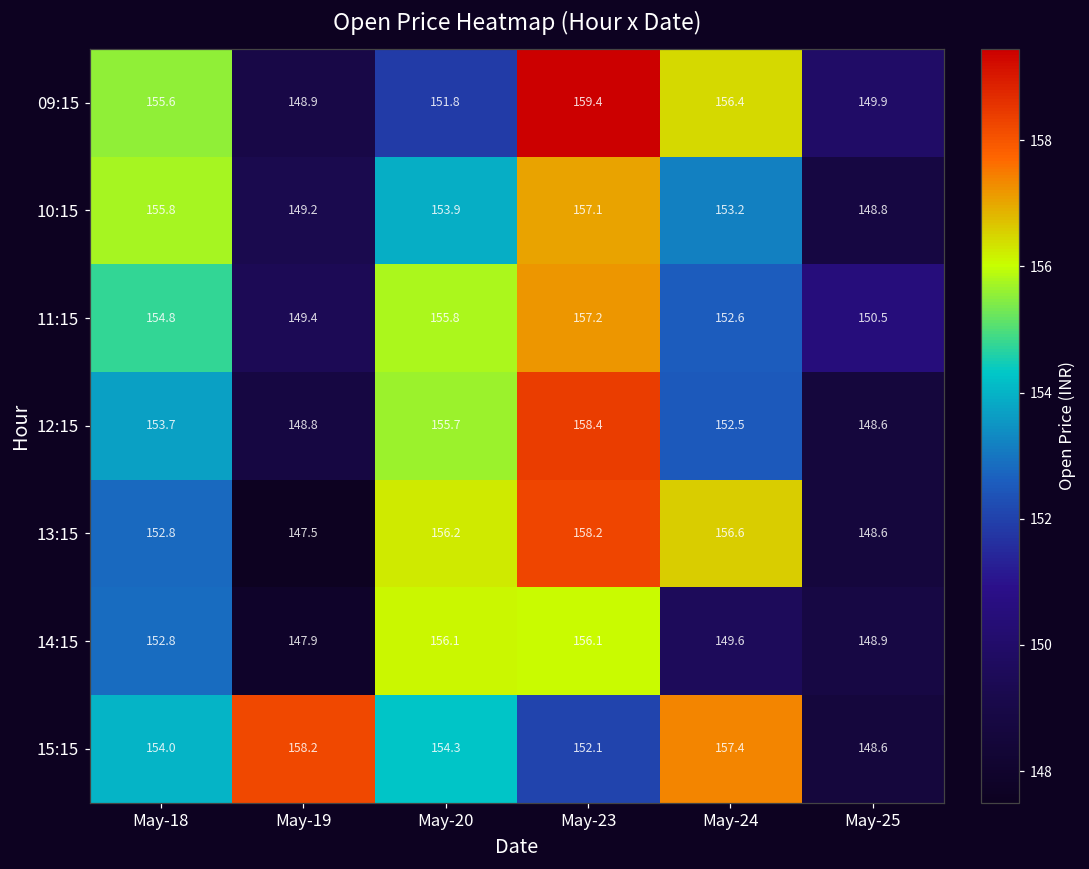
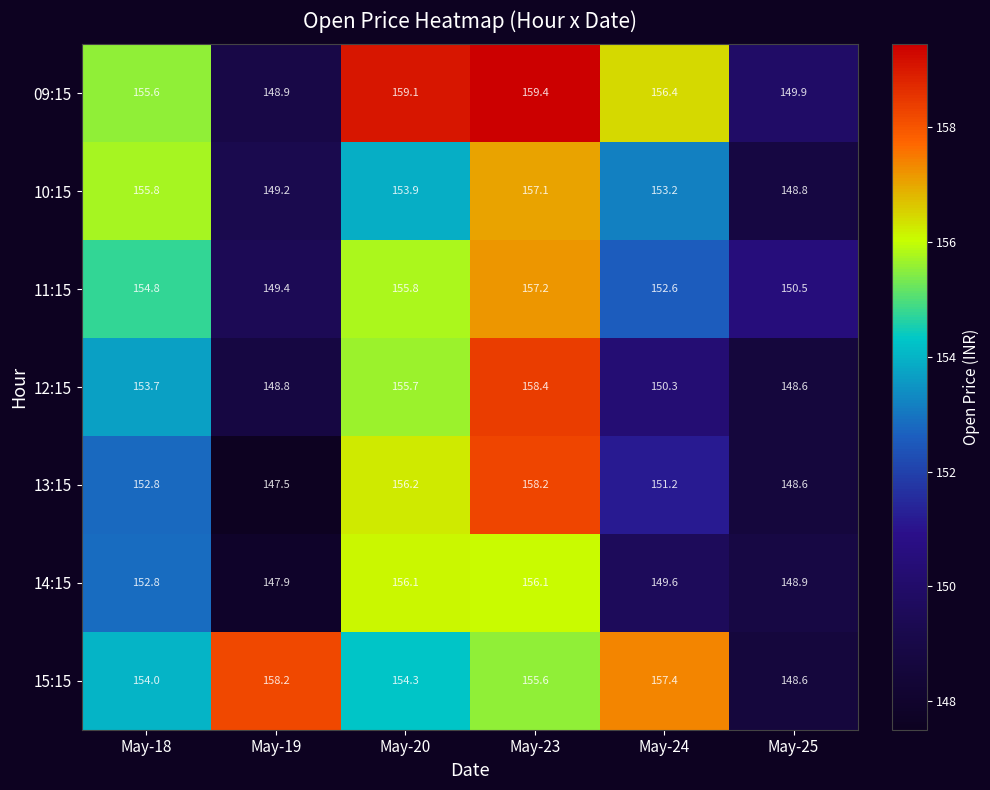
09:15, May-20: 151.8 -> 159.1
12:15, May-24: 152.5 -> 150.3
13:15, May-24: 156.6 -> 151.2
15:15, May-23: 152.1 -> 155.6
